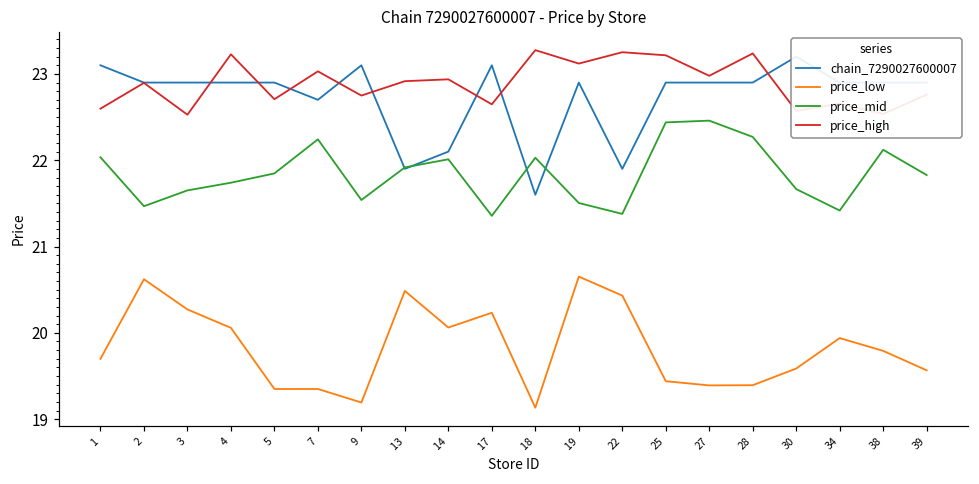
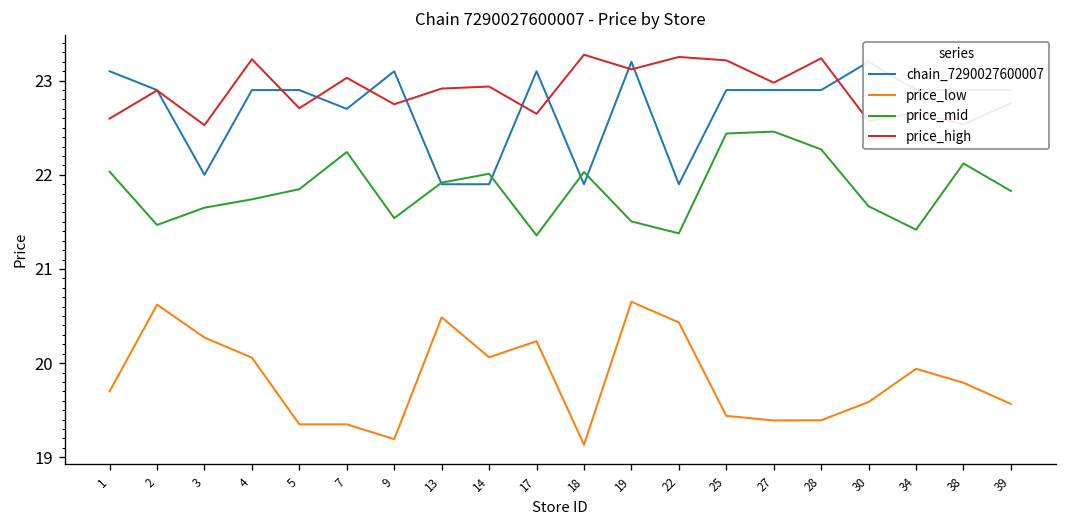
chain_7290027600007, 3: 22.9 -> 22.0
chain_7290027600007, 14: 22.1 -> 21.9
chain_7290027600007, 18: 21.6 -> 21.9
chain_7290027600007, 19: 22.9 -> 23.2
